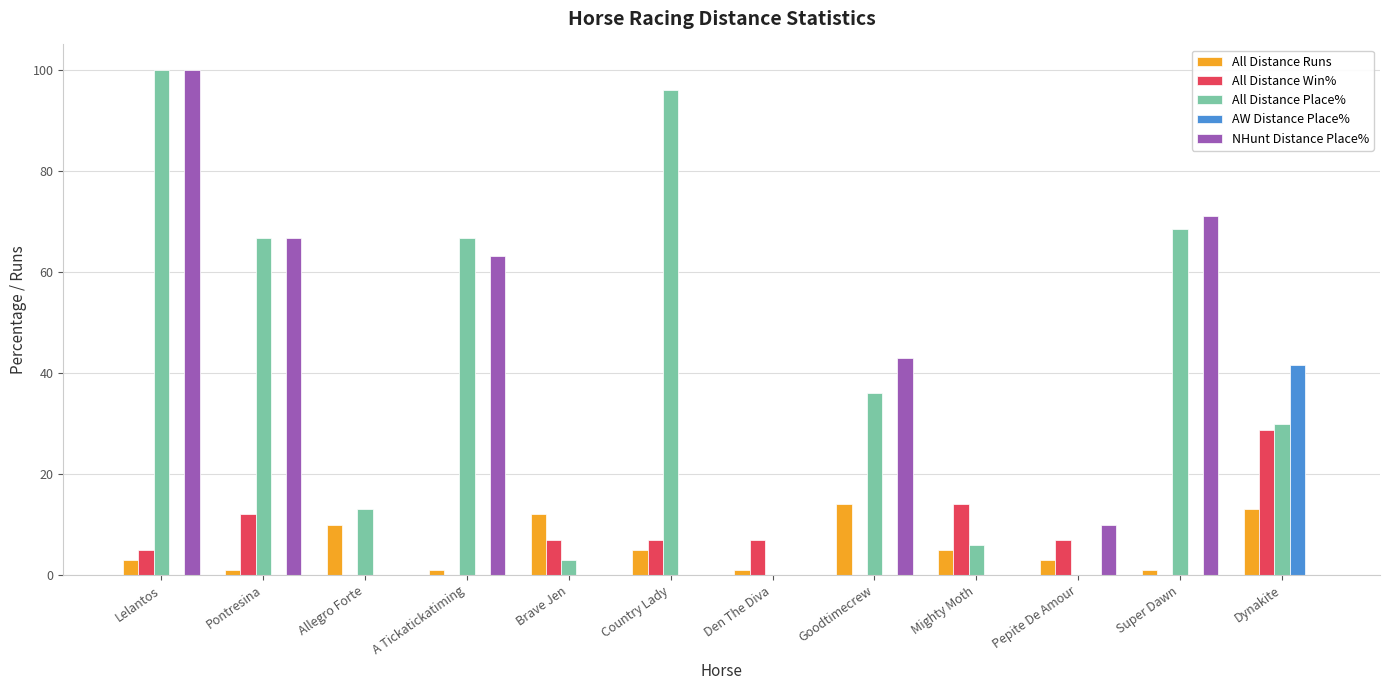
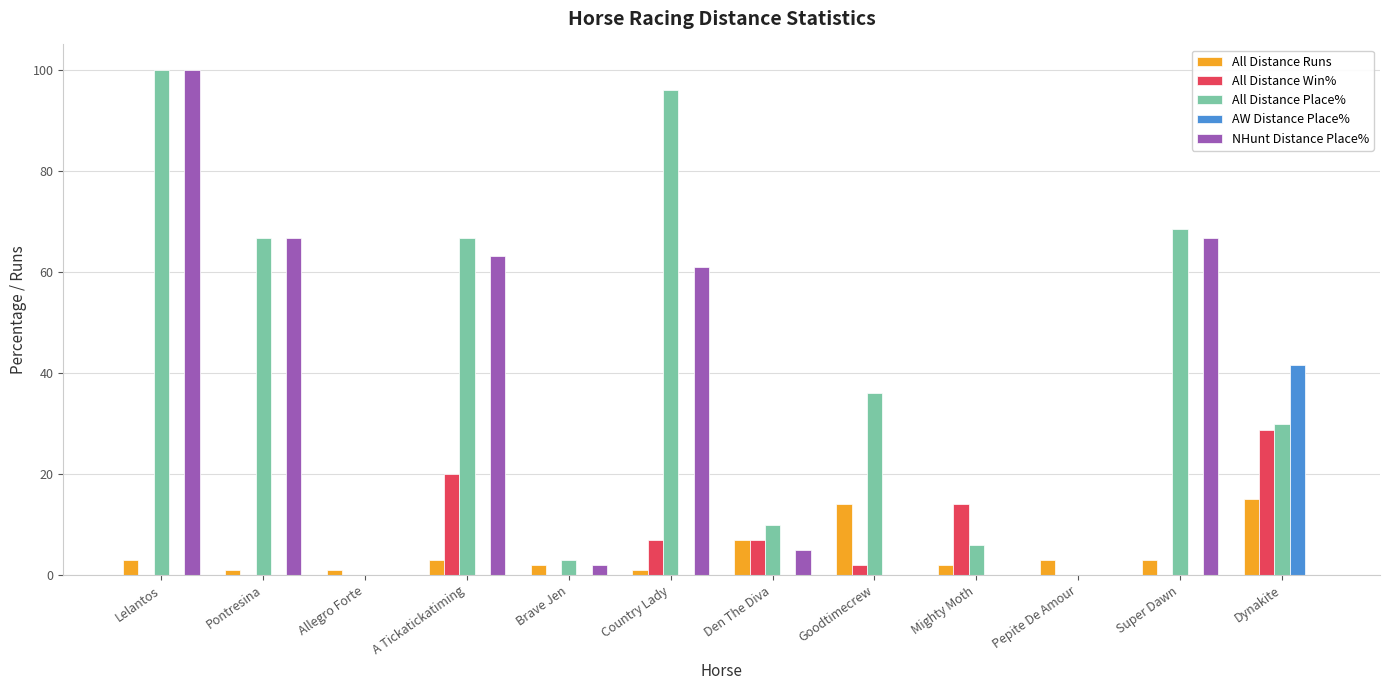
All Distance Win%, Lelantos: 5 -> 0
All Distance Win%, Pontresina: 12 -> 0
All Distance Runs, Allegro Forte: 10 -> 1
All Distance Place%, Allegro Forte: 13 -> 0
All Distance Runs, A Tickatickatiming: 1 -> 3
All Distance Win%, A Tickatickatiming: 0 -> 20
All Distance Runs, Brave Jen: 12 -> 2
All Distance Win%, Brave Jen: 7 -> 0
NHunt Distance Place%, Brave Jen: 0 -> 2
All Distance Runs, Country Lady: 5 -> 1
NHunt Distance Place%, Country Lady: 0 -> 61
All Distance Runs, Den The Diva: 1 -> 7
All Distance Place%, Den The Diva: 0 -> 10
NHunt Distance Place%, Den The Diva: 0 -> 5
All Distance Win%, Goodtimecrew: 0 -> 2
NHunt Distance Place%, Goodtimecrew: 43 -> 0
All Distance Runs, Mighty Moth: 5 -> 2
All Distance Win%, Pepite De Amour: 7 -> 0
NHunt Distance Place%, Pepite De Amour: 10 -> 0
All Distance Runs, Super Dawn: 1 -> 3
NHunt Distance Place%, Super Dawn: 71 -> 67
All Distance Runs, Dynakite: 13 -> 15
